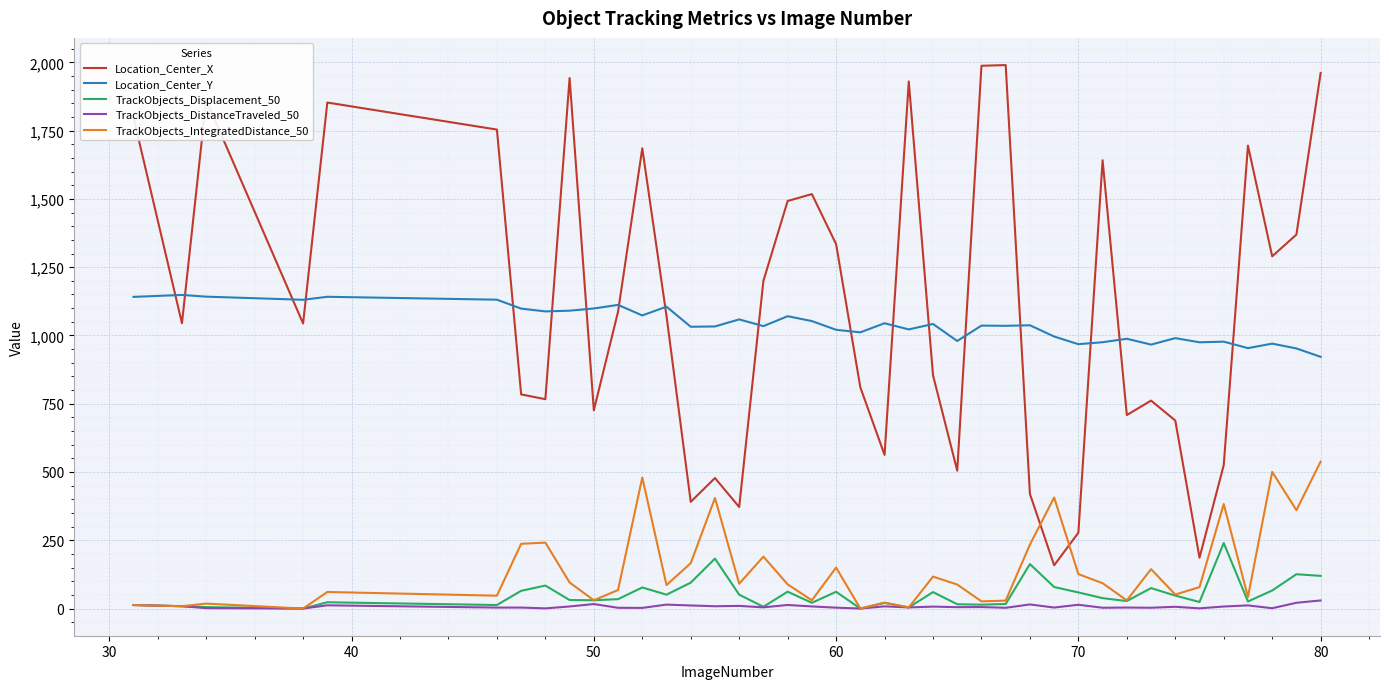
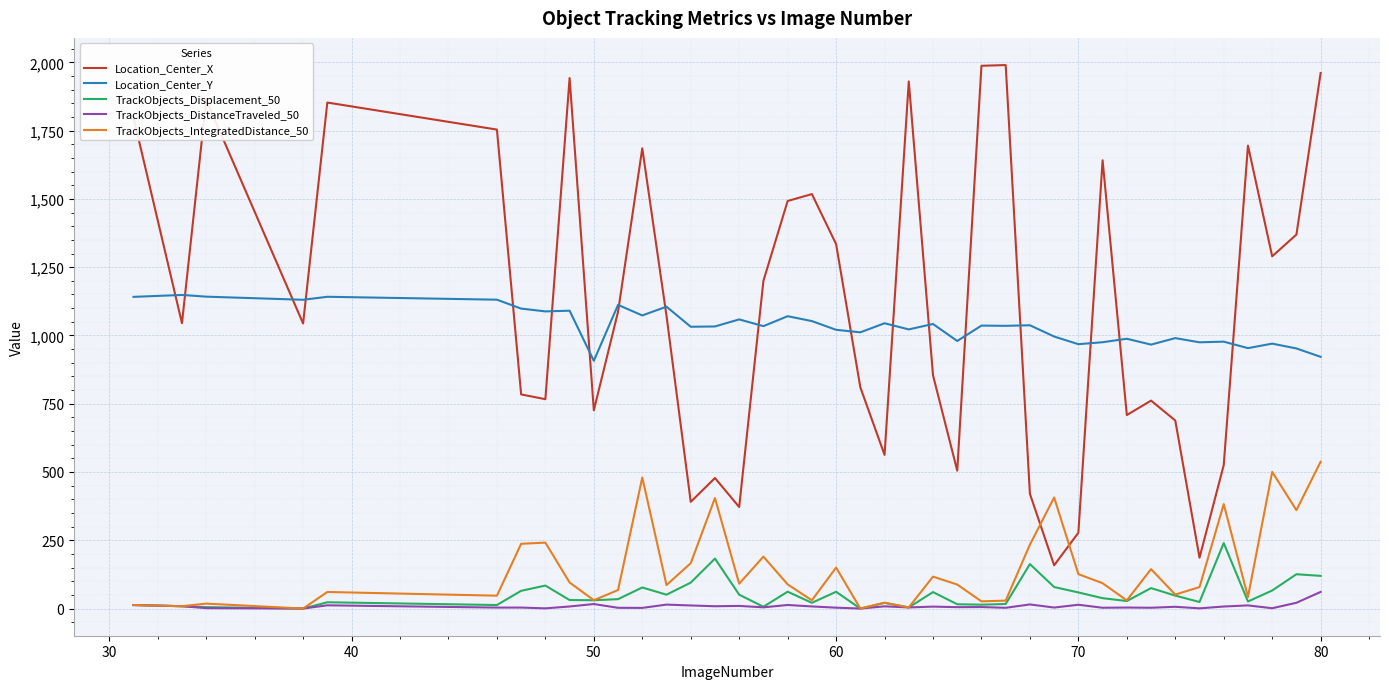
Location_Center_Y, 50: 1,100 -> 910
TrackObjects_DistanceTraveled_50, 80: 30 -> 60
